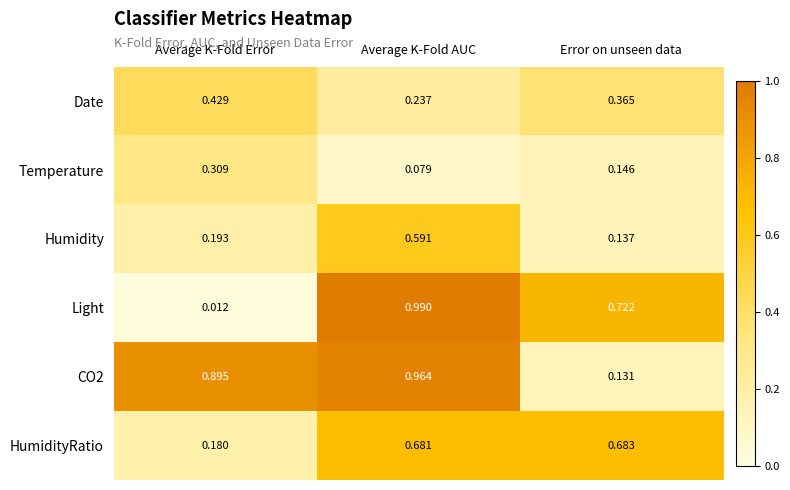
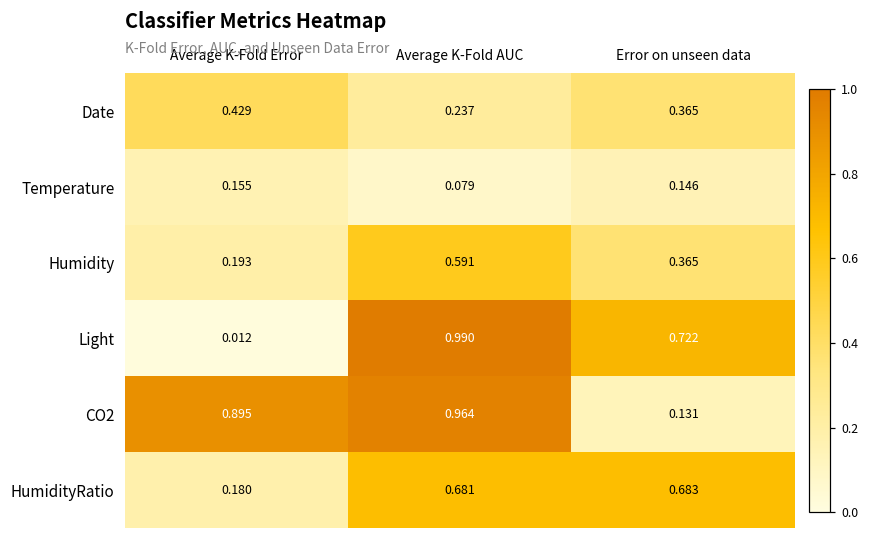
Temperature, Average K-Fold Error: 0.309 -> 0.155
Humidity, Error on unseen data: 0.137 -> 0.365
